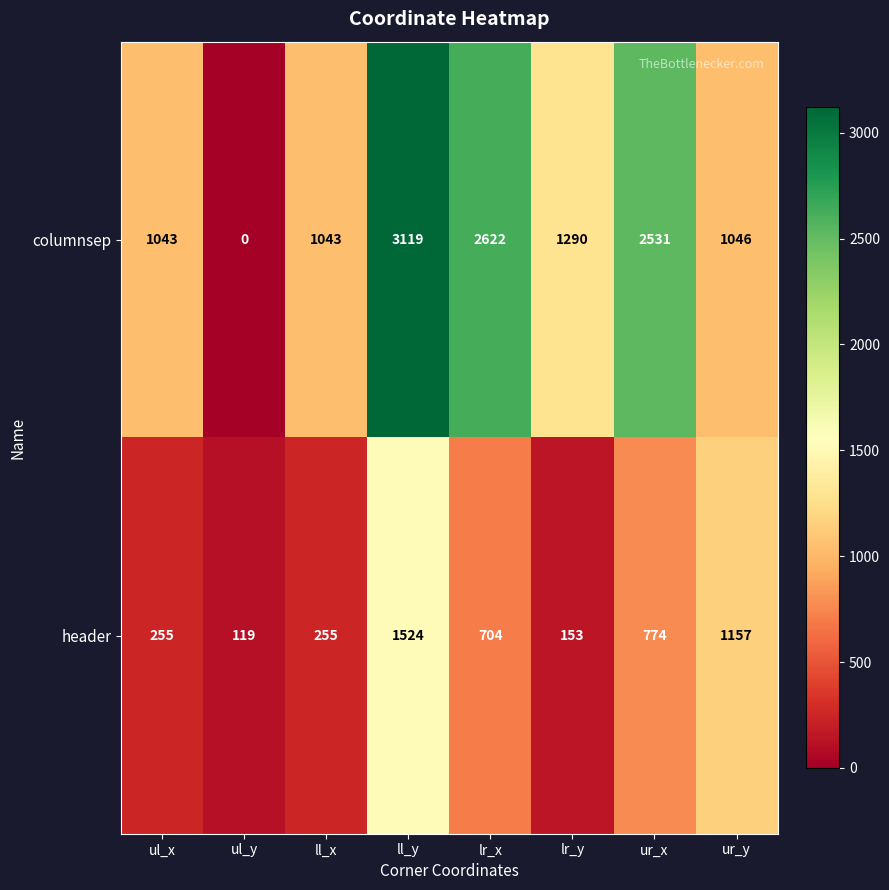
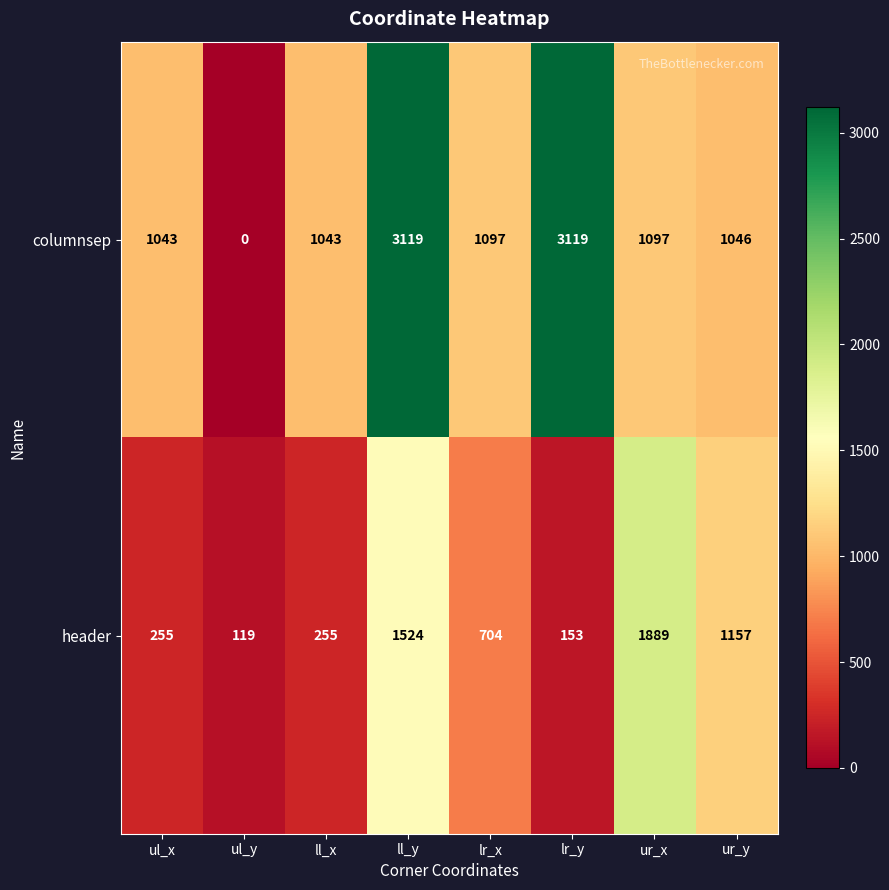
columnsep, lr_x: 2622 -> 1097
columnsep, lr_y: 1290 -> 3119
columnsep, ur_x: 2531 -> 1097
header, ur_x: 774 -> 1889
